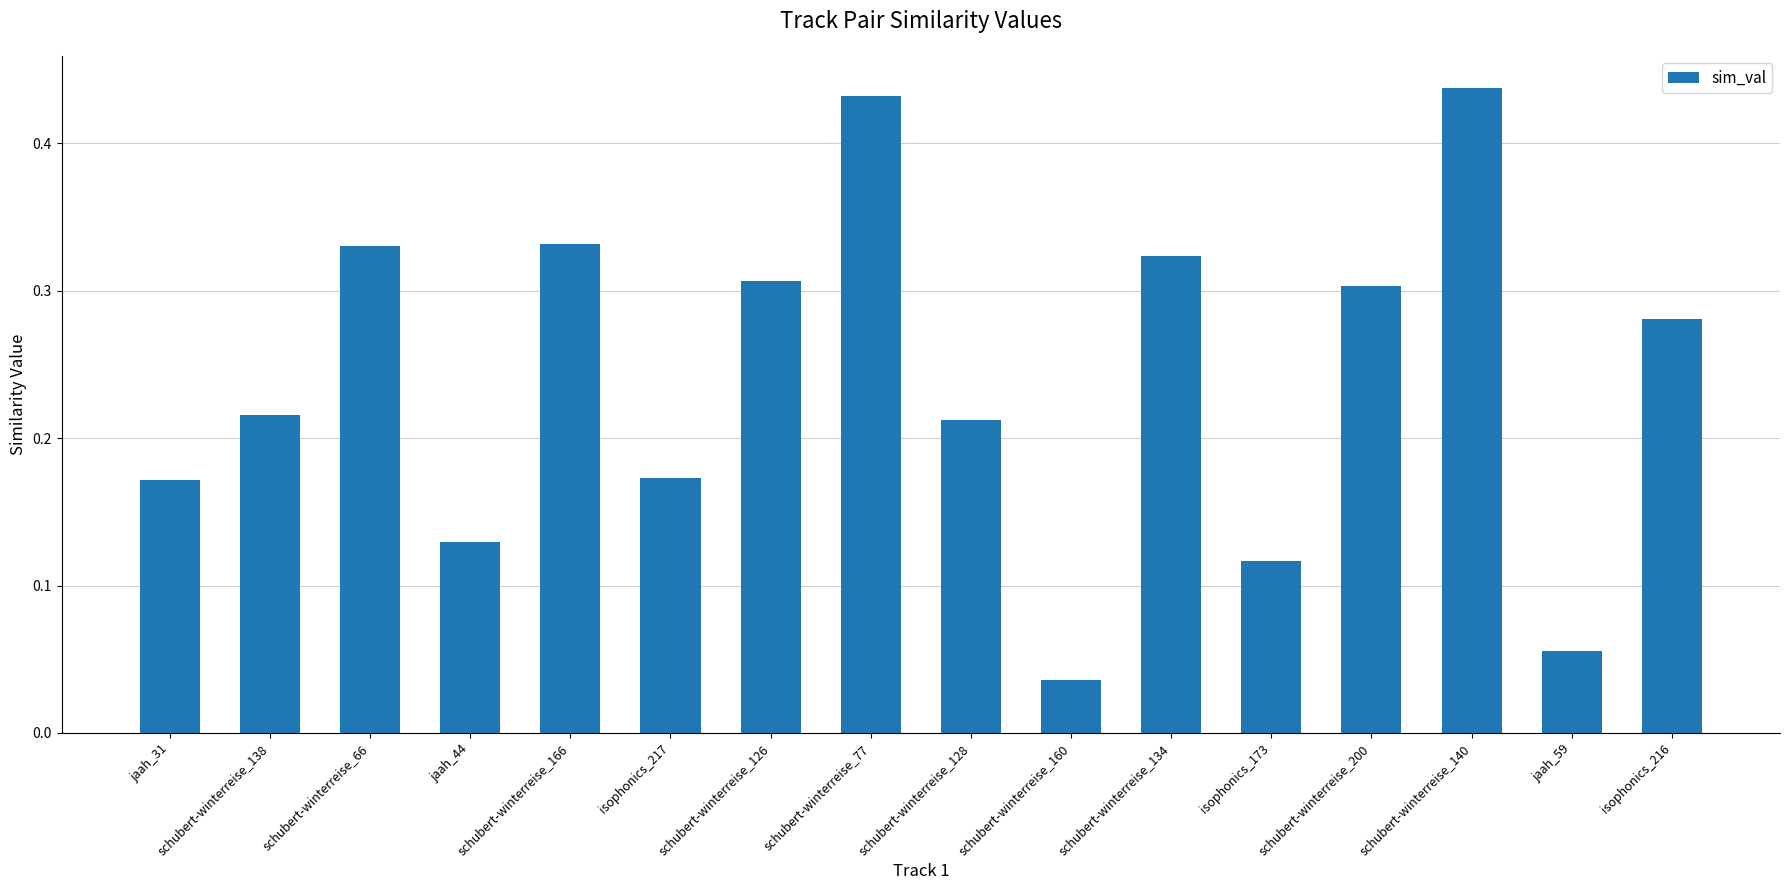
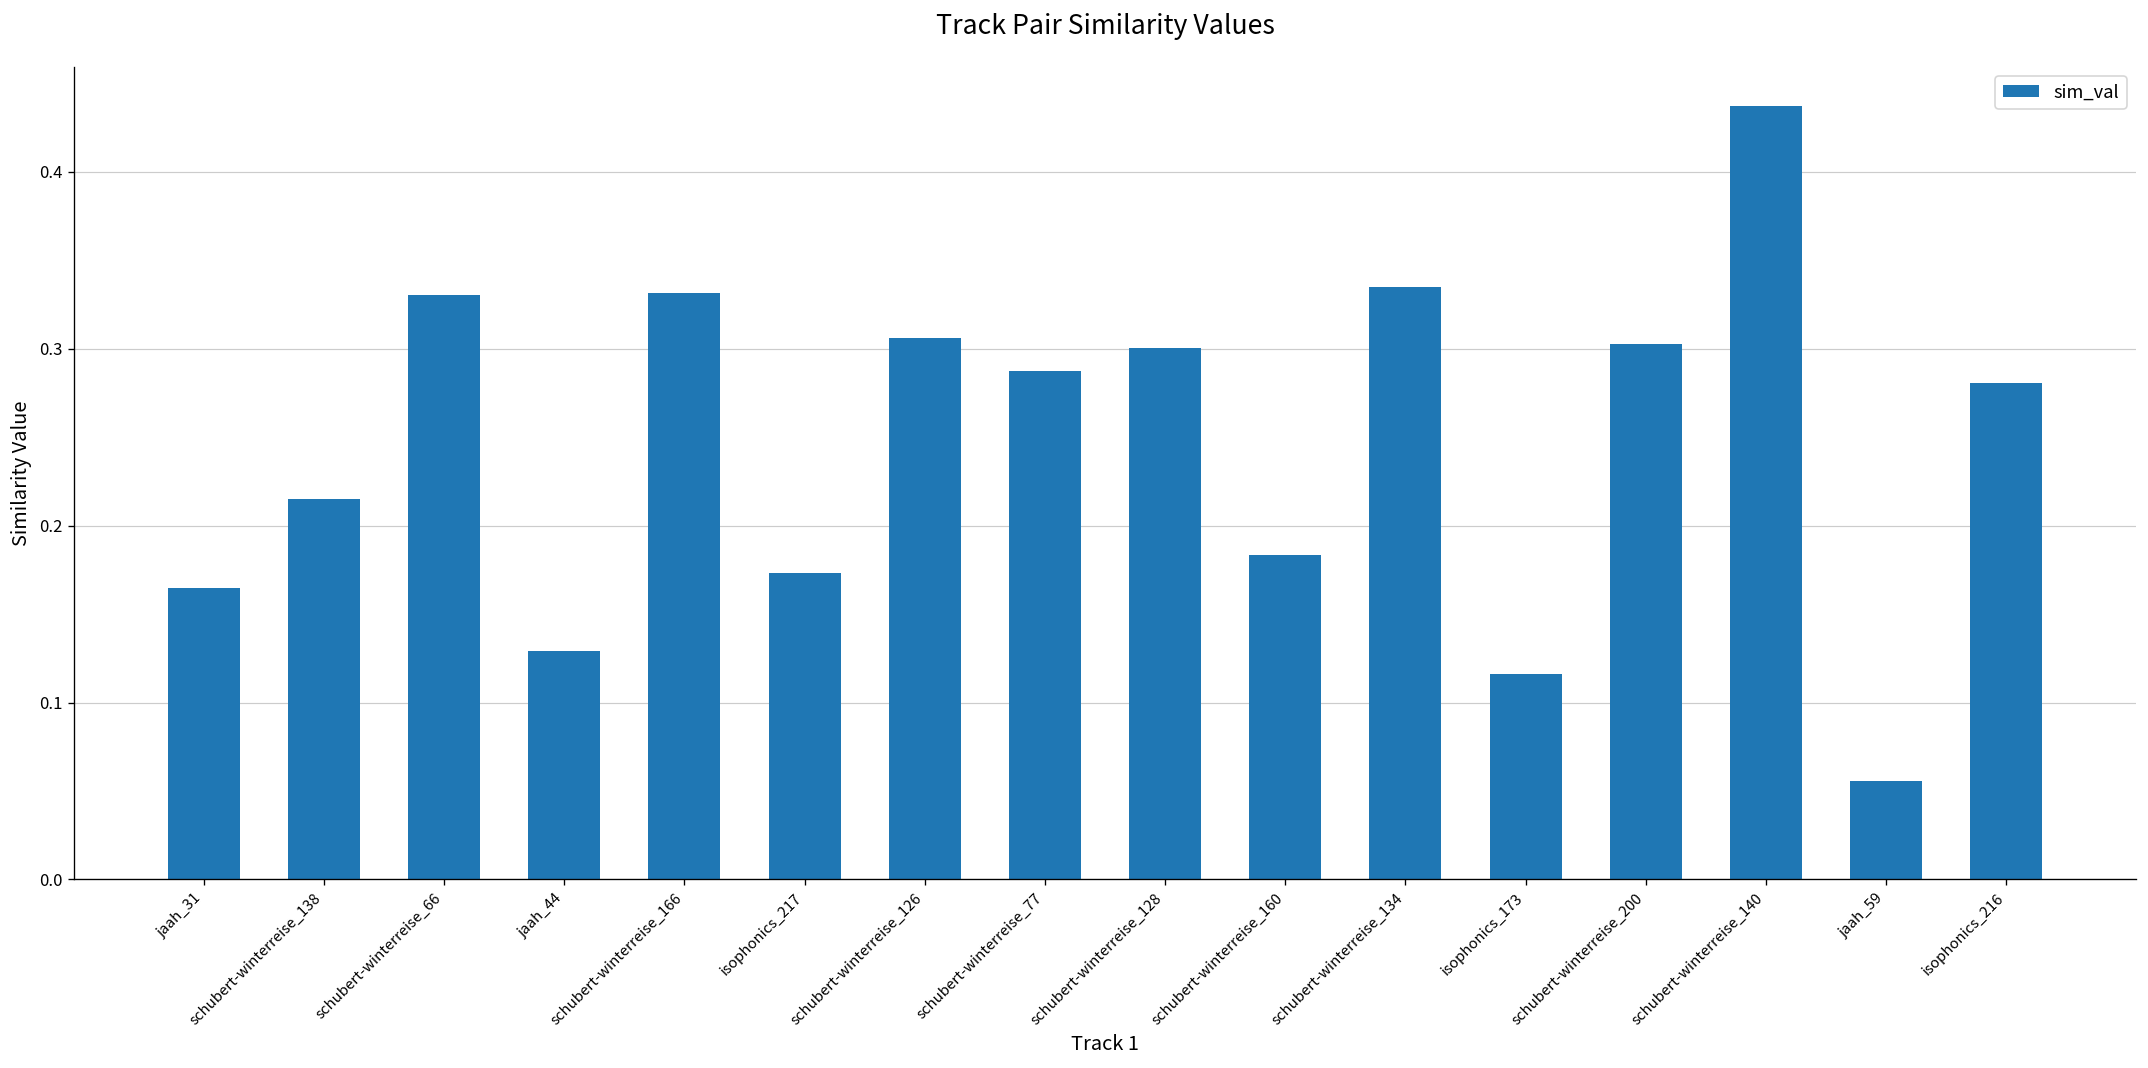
jaah_31: 0.172 -> 0.165
schubert-winterreise_77: 0.432 -> 0.287
schubert-winterreise_128: 0.213 -> 0.300
schubert-winterreise_160: 0.036 -> 0.183
schubert-winterreise_134: 0.324 -> 0.335
